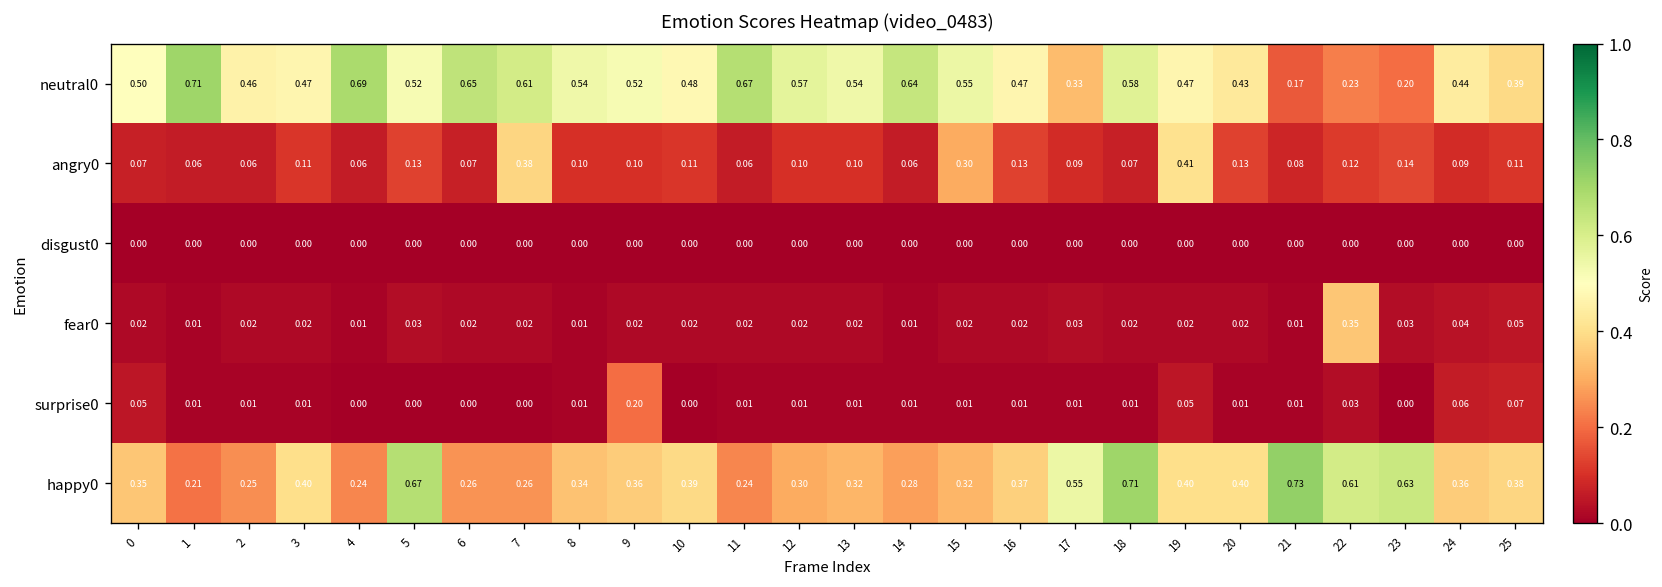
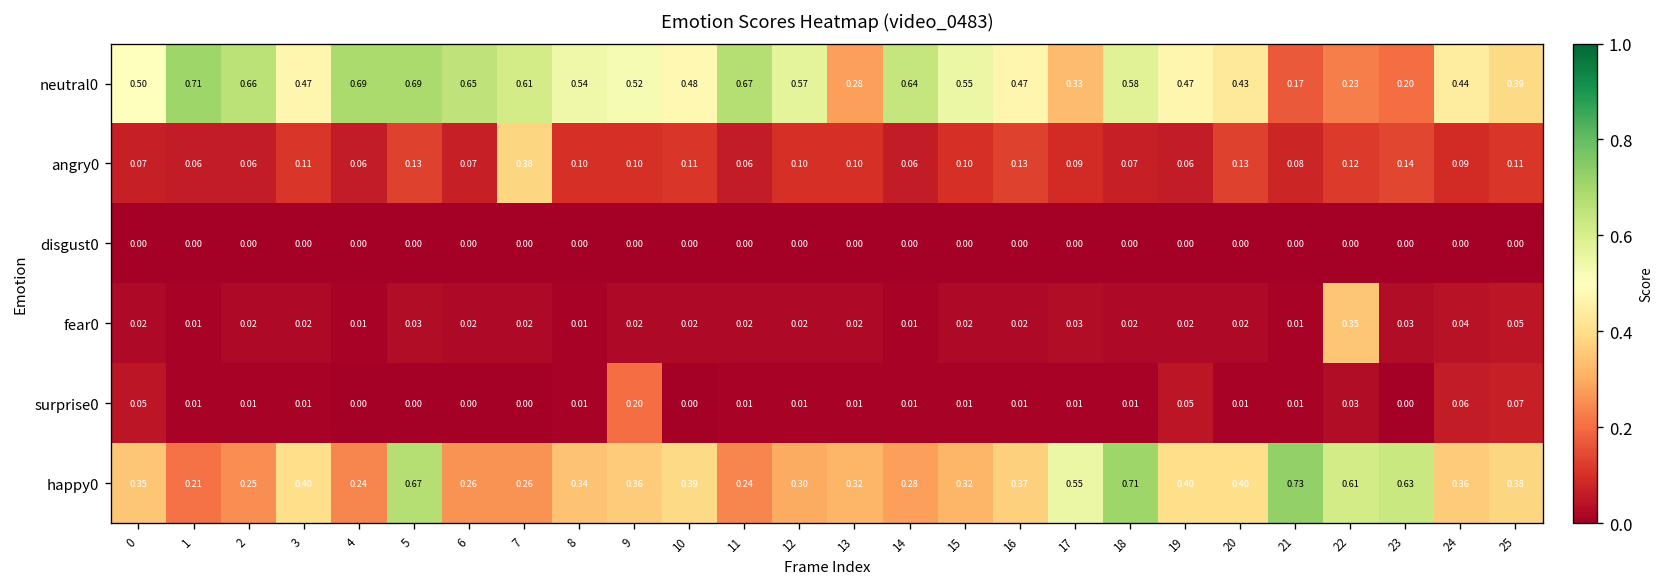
neutral0, 2: 0.46 -> 0.66
neutral0, 5: 0.52 -> 0.69
neutral0, 13: 0.54 -> 0.28
angry0, 15: 0.30 -> 0.10
angry0, 19: 0.41 -> 0.06
